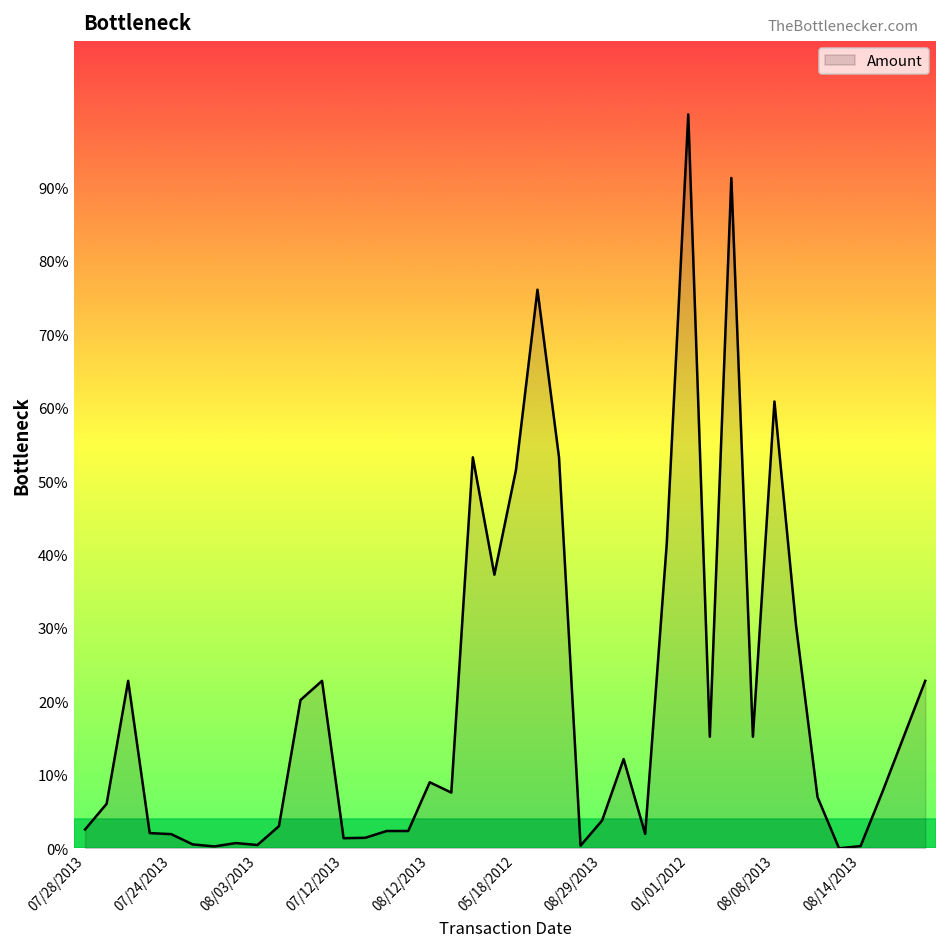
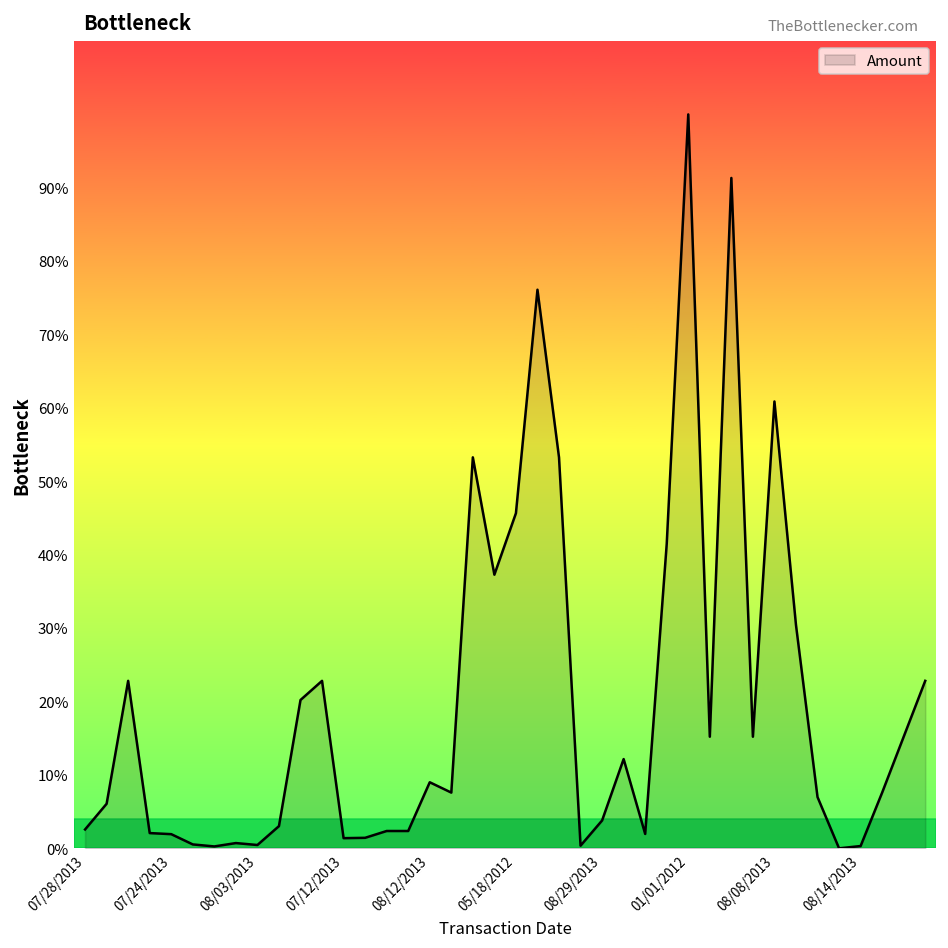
05/18/2012: 52% -> 46%
